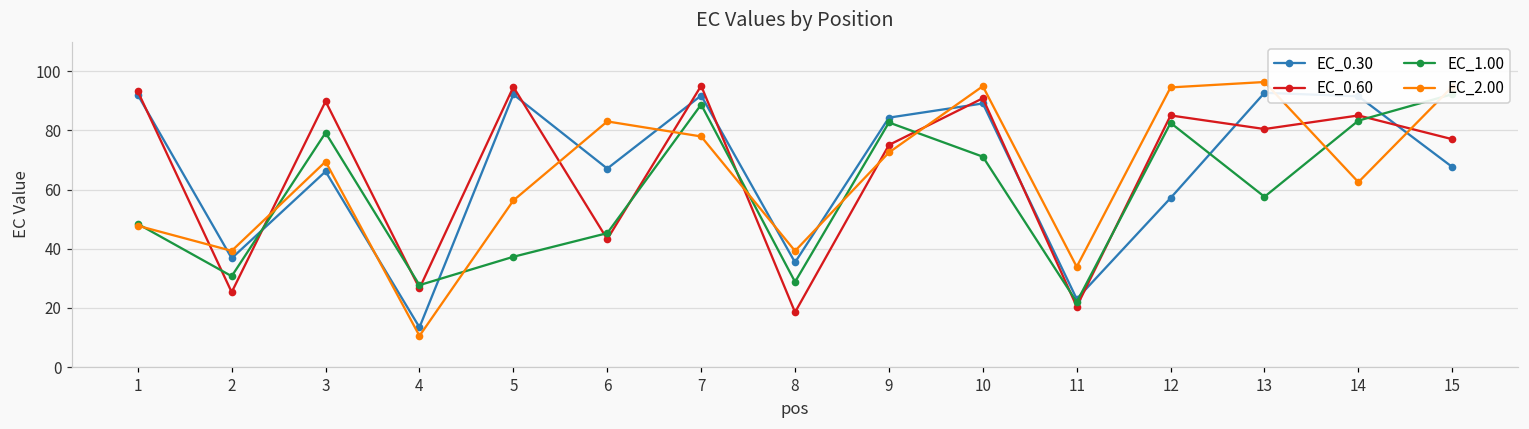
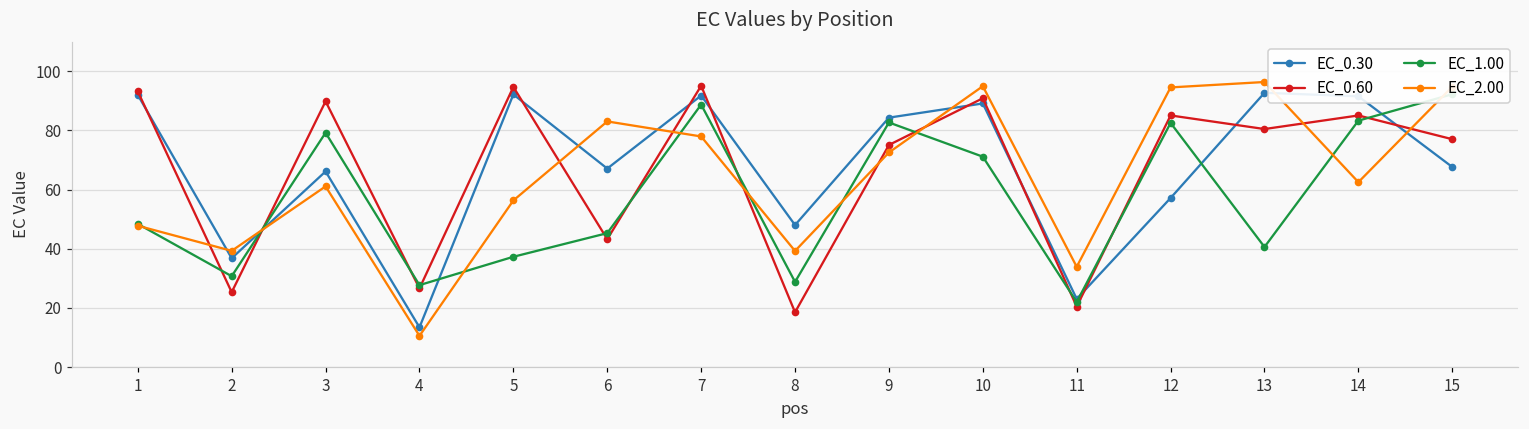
EC_2.00, 3: 69 -> 61
EC_0.30, 8: 35 -> 48
EC_1.00, 13: 58 -> 41
